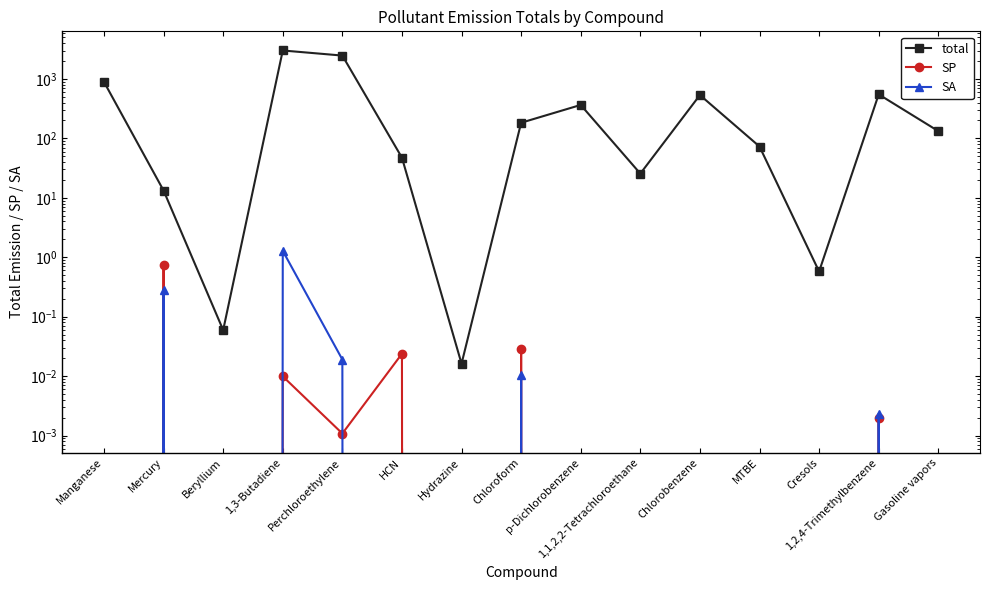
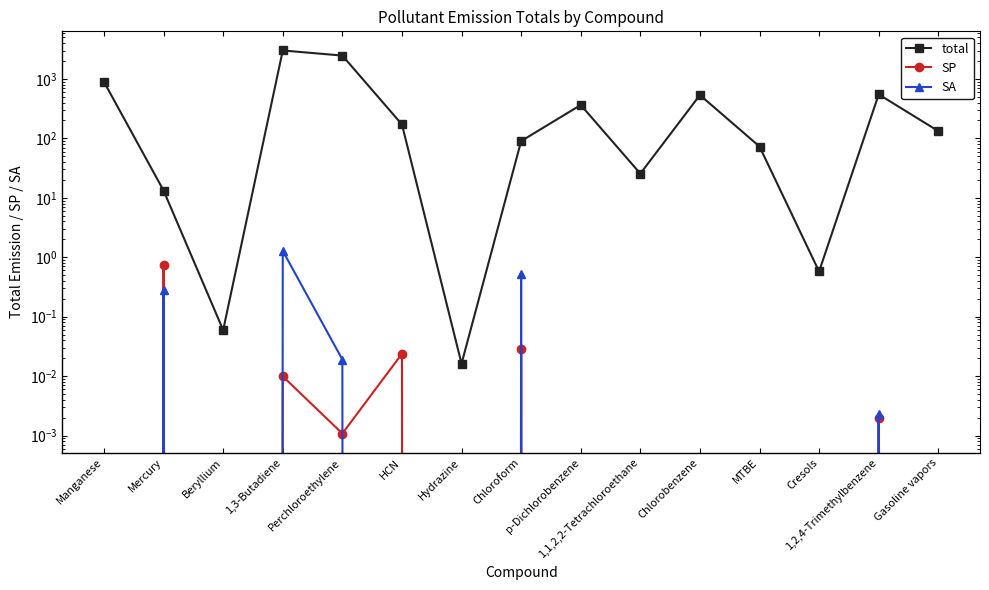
total, HCN: 50 -> 170
total, Chloroform: 180 -> 90
SA, Chloroform: 0.010 -> 0.5
